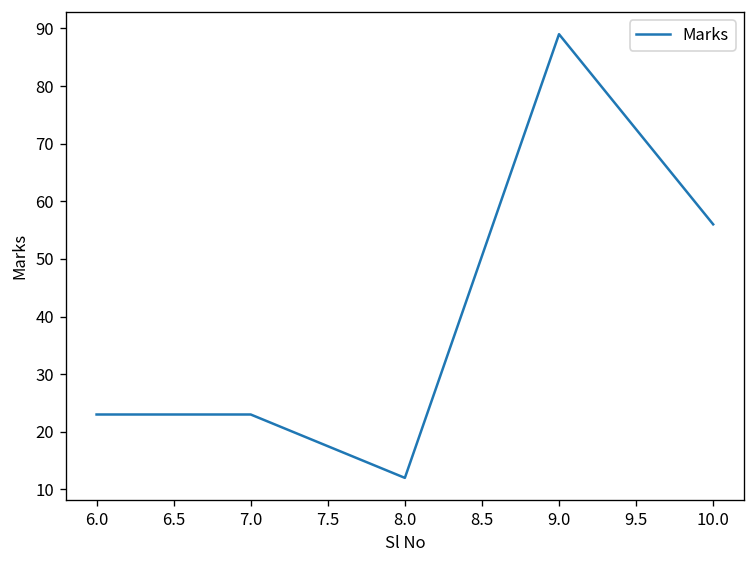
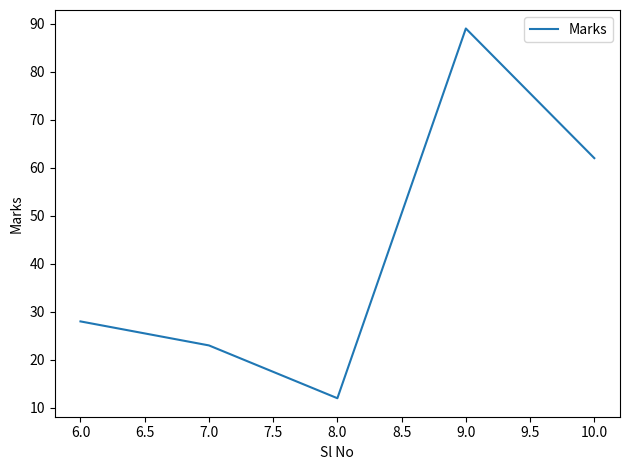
6.0: 23 -> 28
10.0: 56 -> 62
